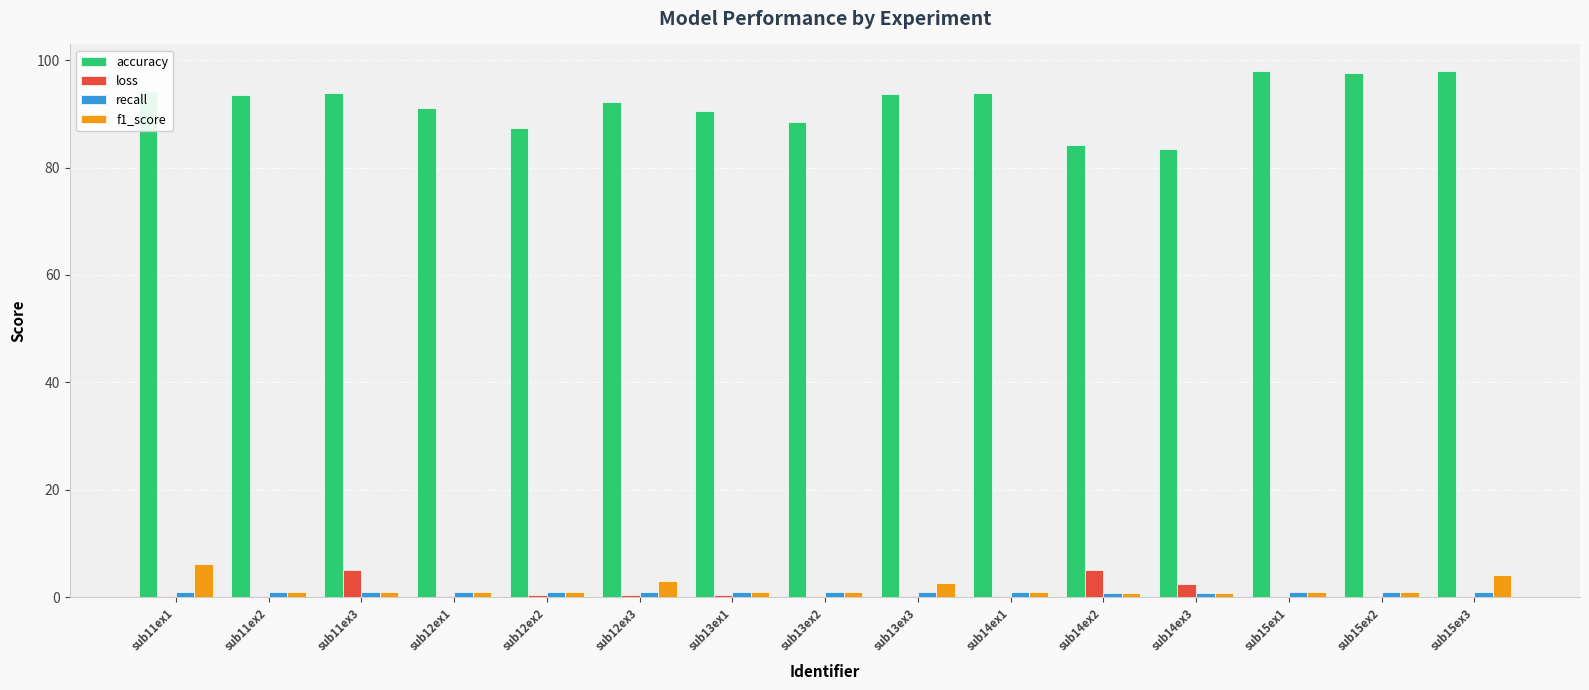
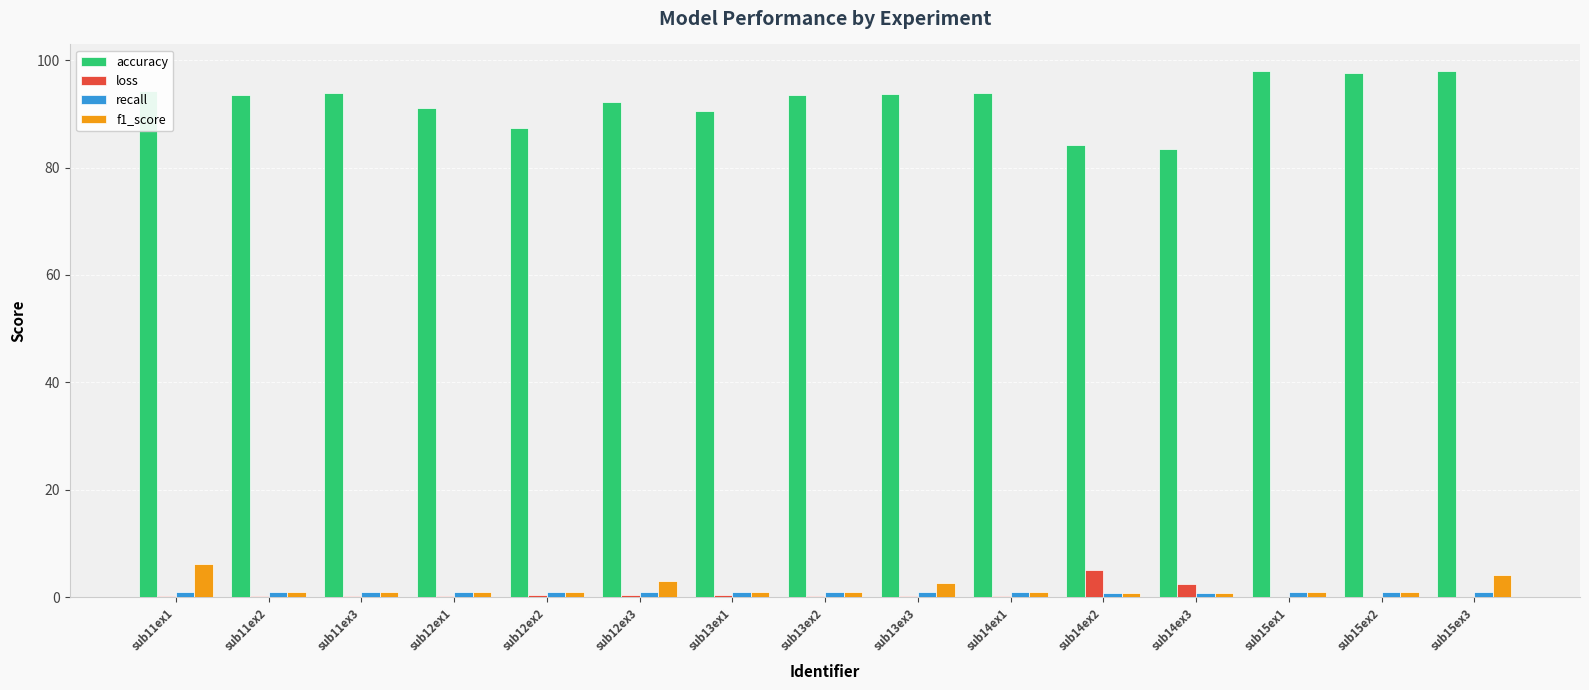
loss, sub11ex3: 5 -> 0
accuracy, sub13ex2: 88 -> 94
